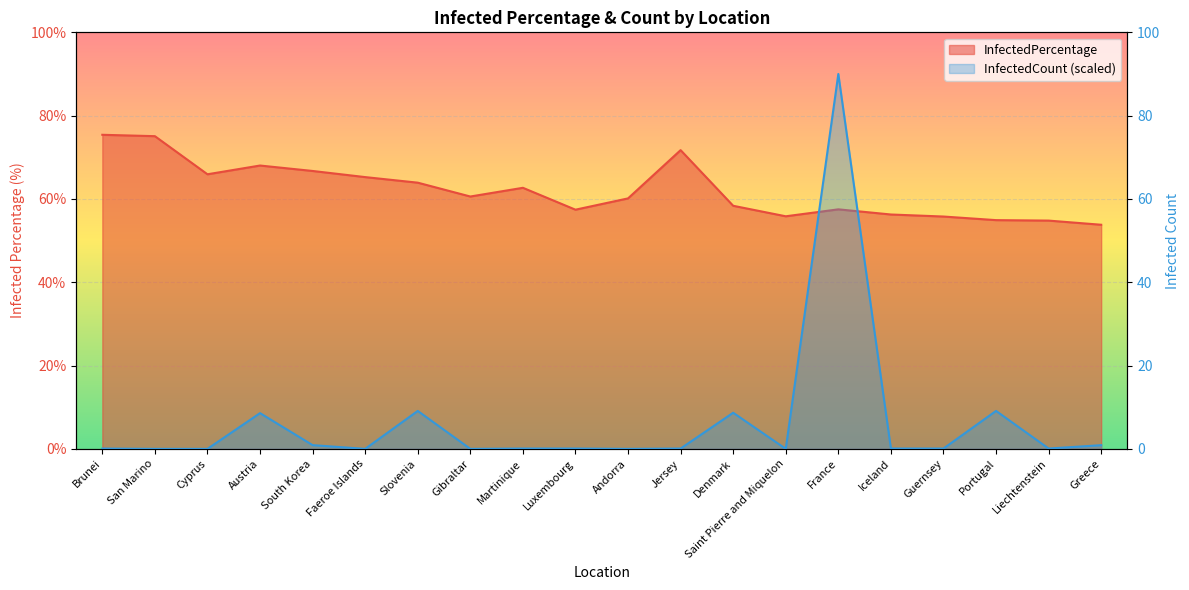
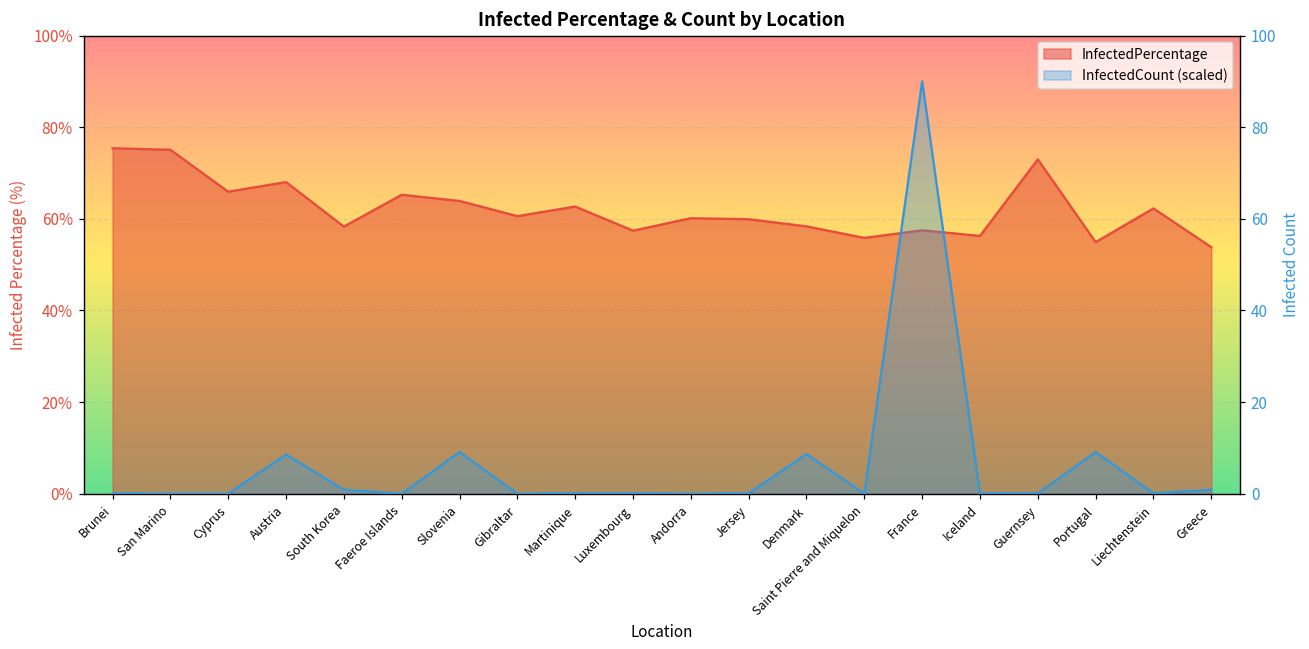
InfectedPercentage, South Korea: 67% -> 58%
InfectedPercentage, Jersey: 72% -> 60%
InfectedPercentage, Guernsey: 56% -> 73%
InfectedPercentage, Liechtenstein: 55% -> 62%
